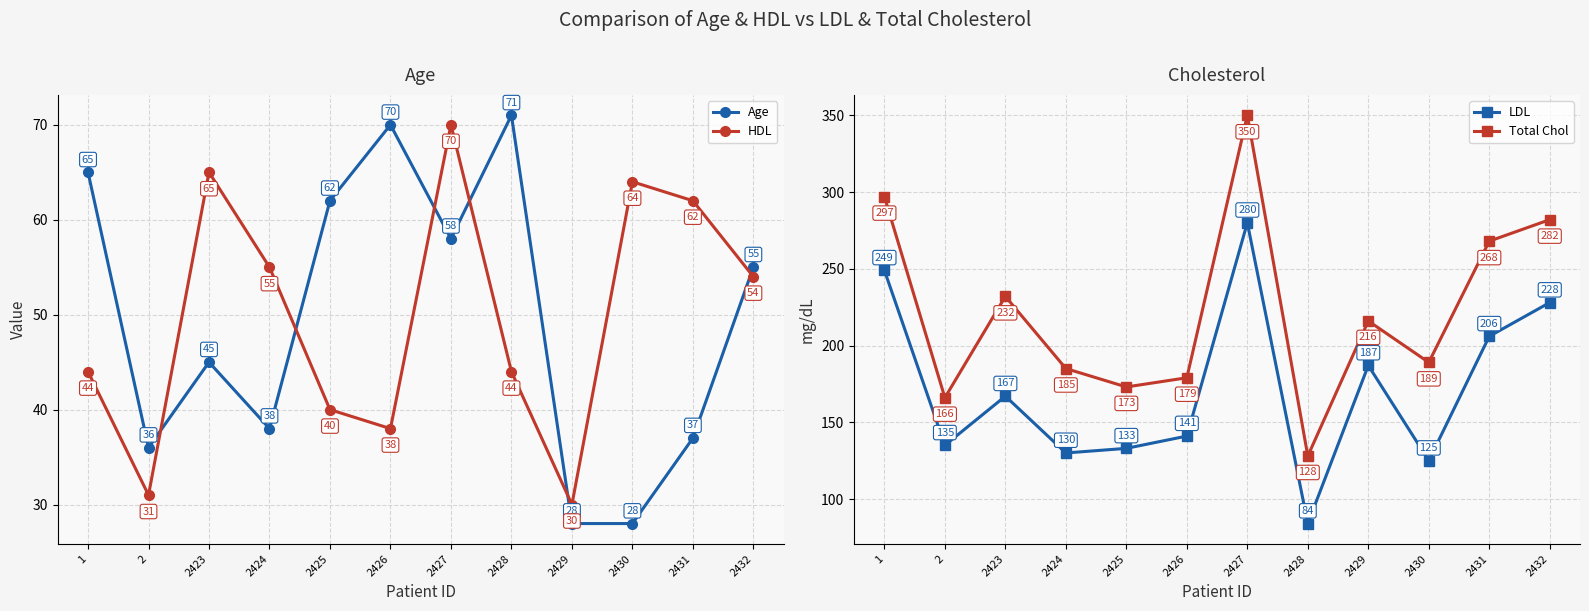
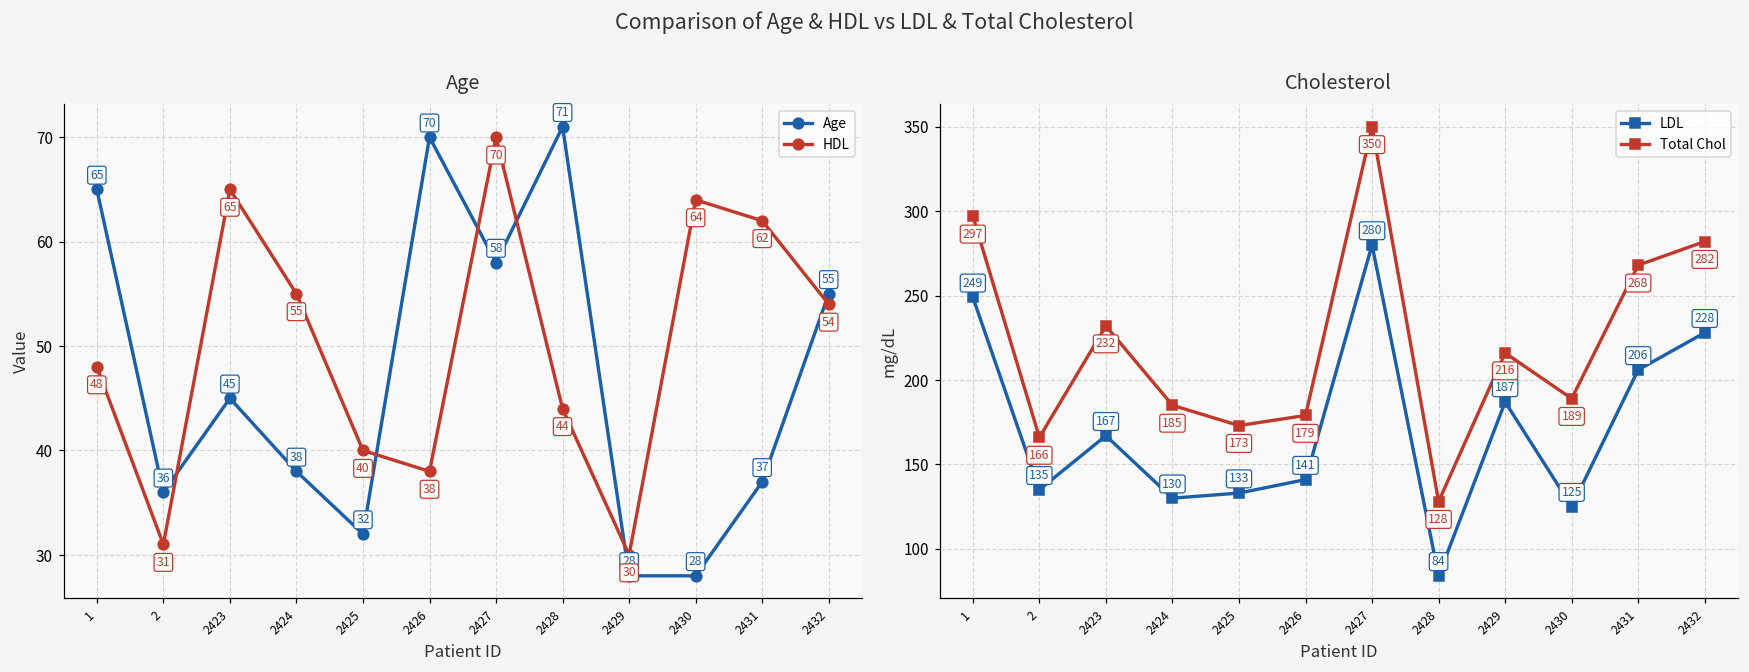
Age, HDL, 1: 44 -> 48
Age, Age, 2425: 62 -> 32
